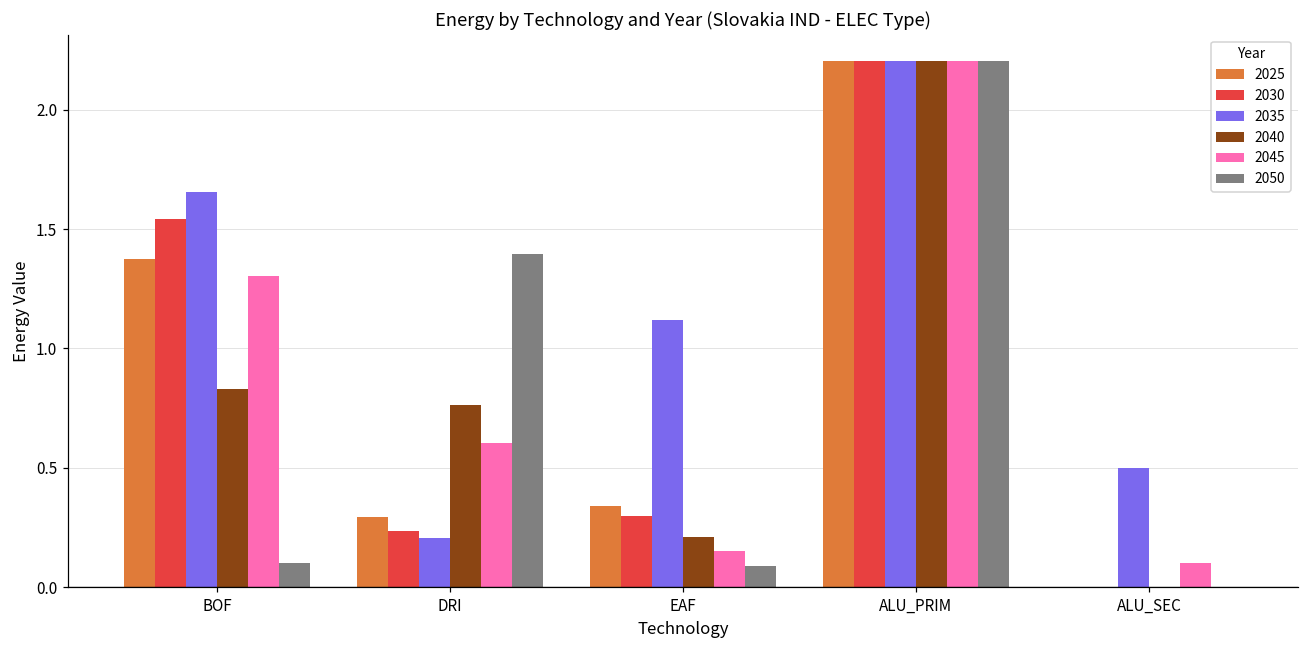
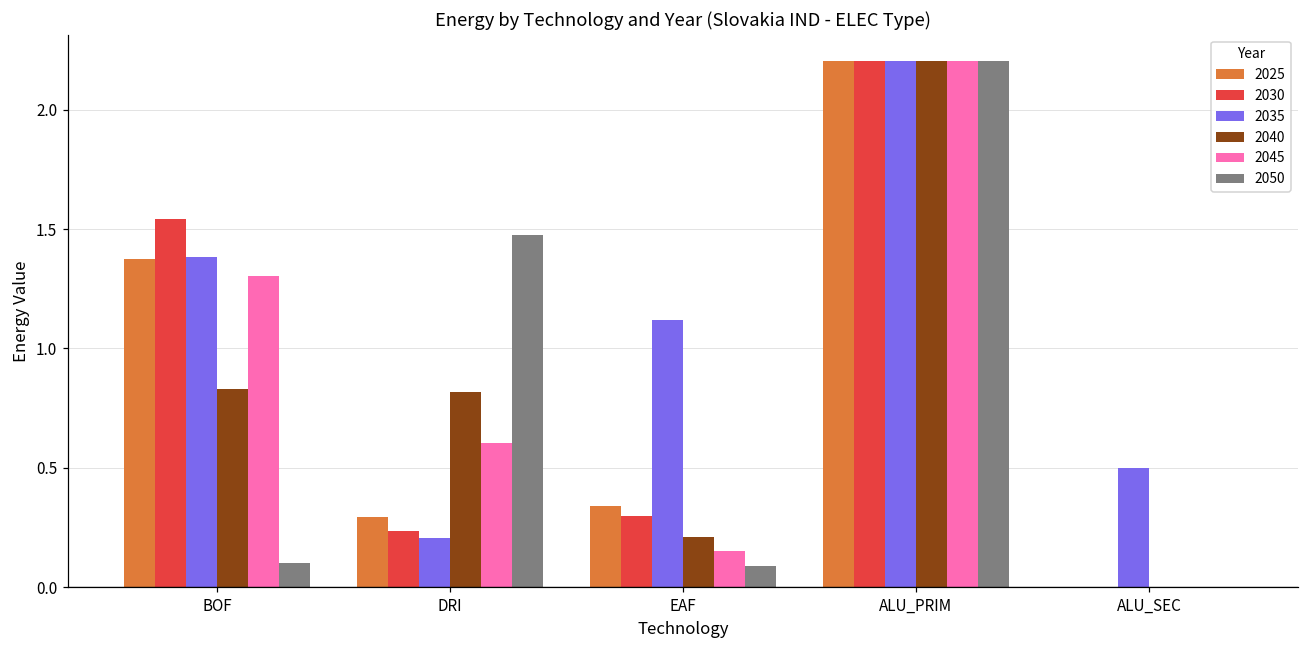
2035, BOF: 1.66 -> 1.38
2040, DRI: 0.76 -> 0.82
2050, DRI: 1.40 -> 1.47
2045, ALU_SEC: 0.1 -> 0.0
